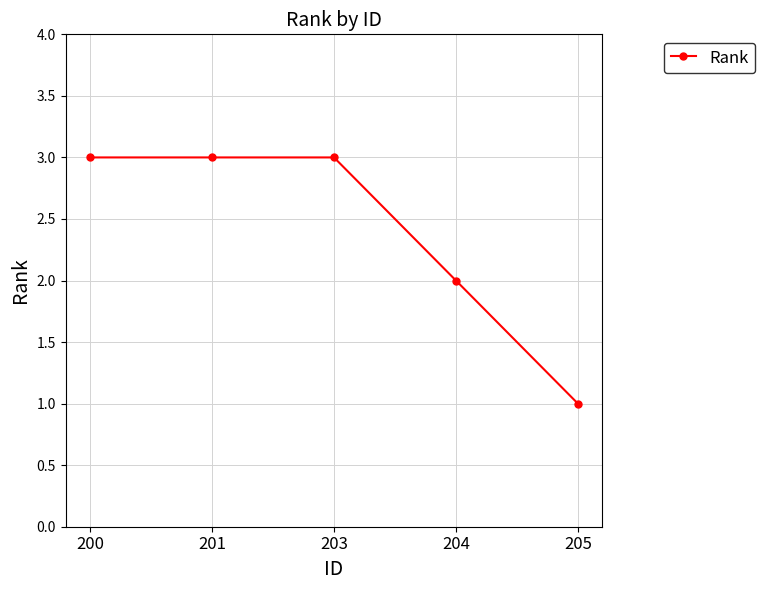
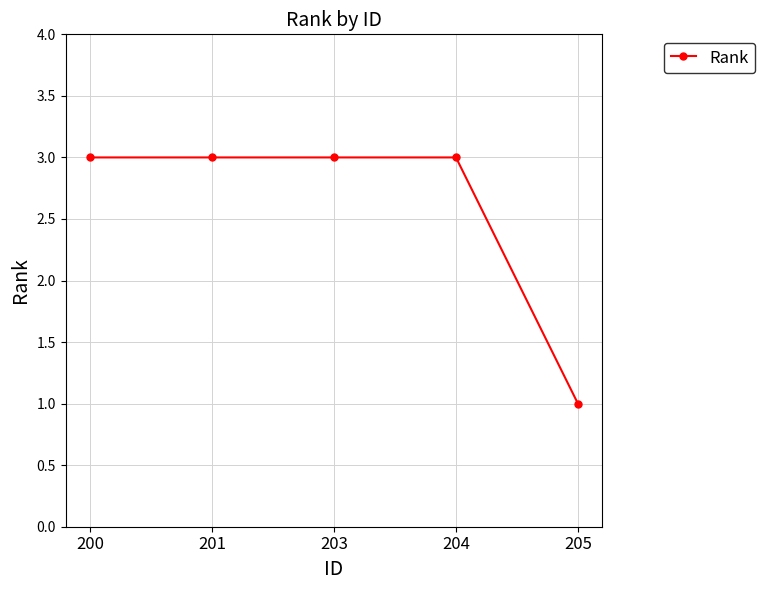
204: 2 -> 3
